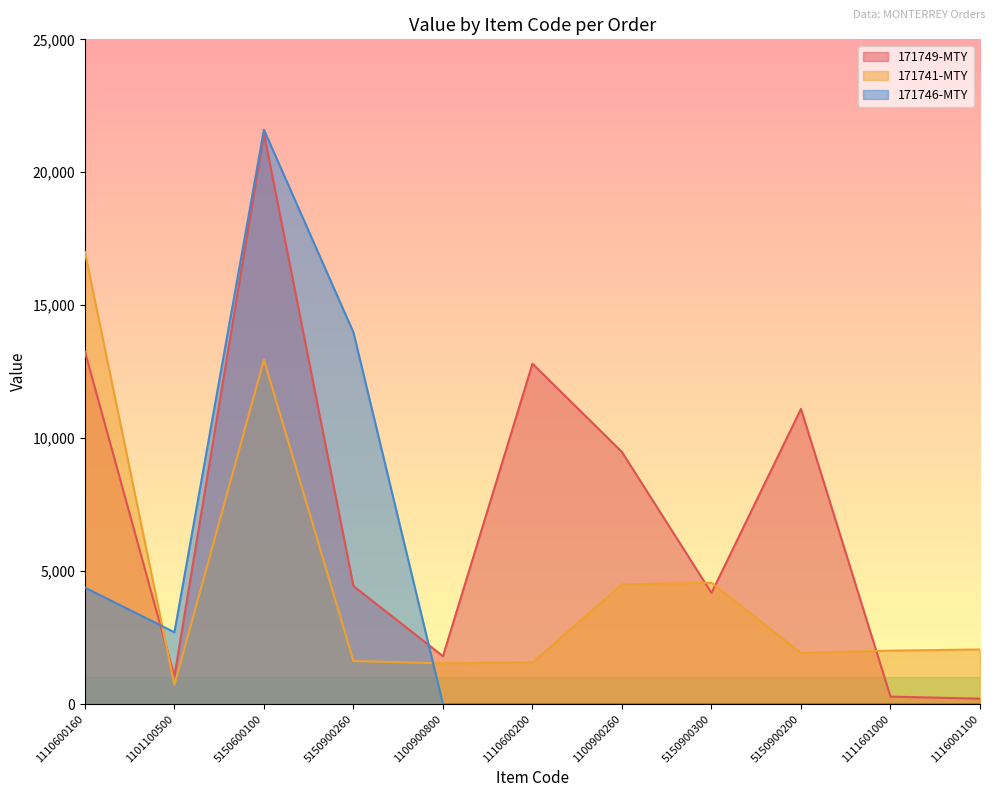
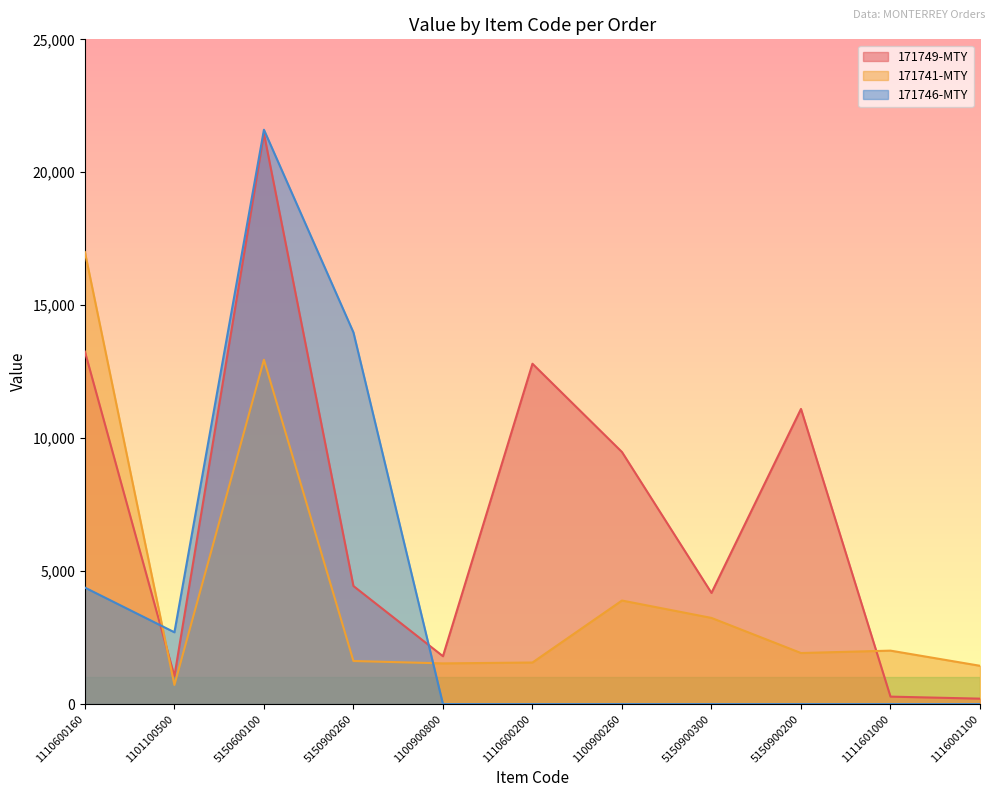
171741-MTY, 1100900260: 4,500 -> 3,900
171741-MTY, 5150900300: 4,600 -> 3,200
171741-MTY, 1116001100: 2,100 -> 1,400
